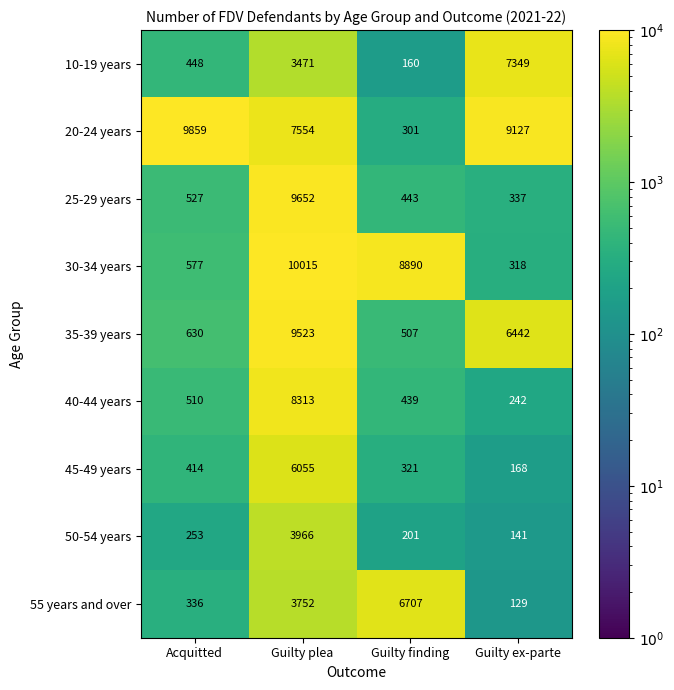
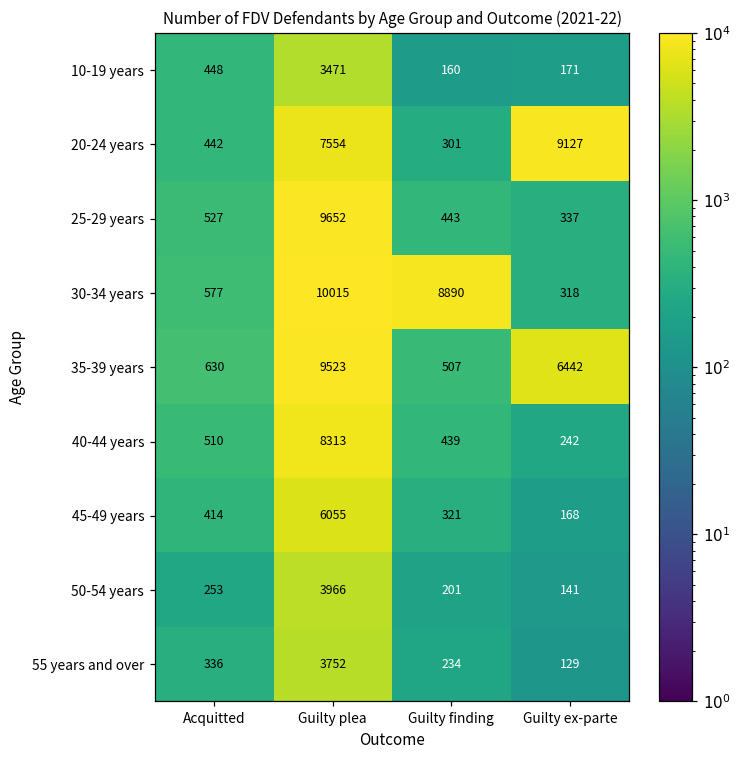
10-19 years, Guilty ex-parte: 7349 -> 171
20-24 years, Acquitted: 9859 -> 442
55 years and over, Guilty finding: 6707 -> 234
